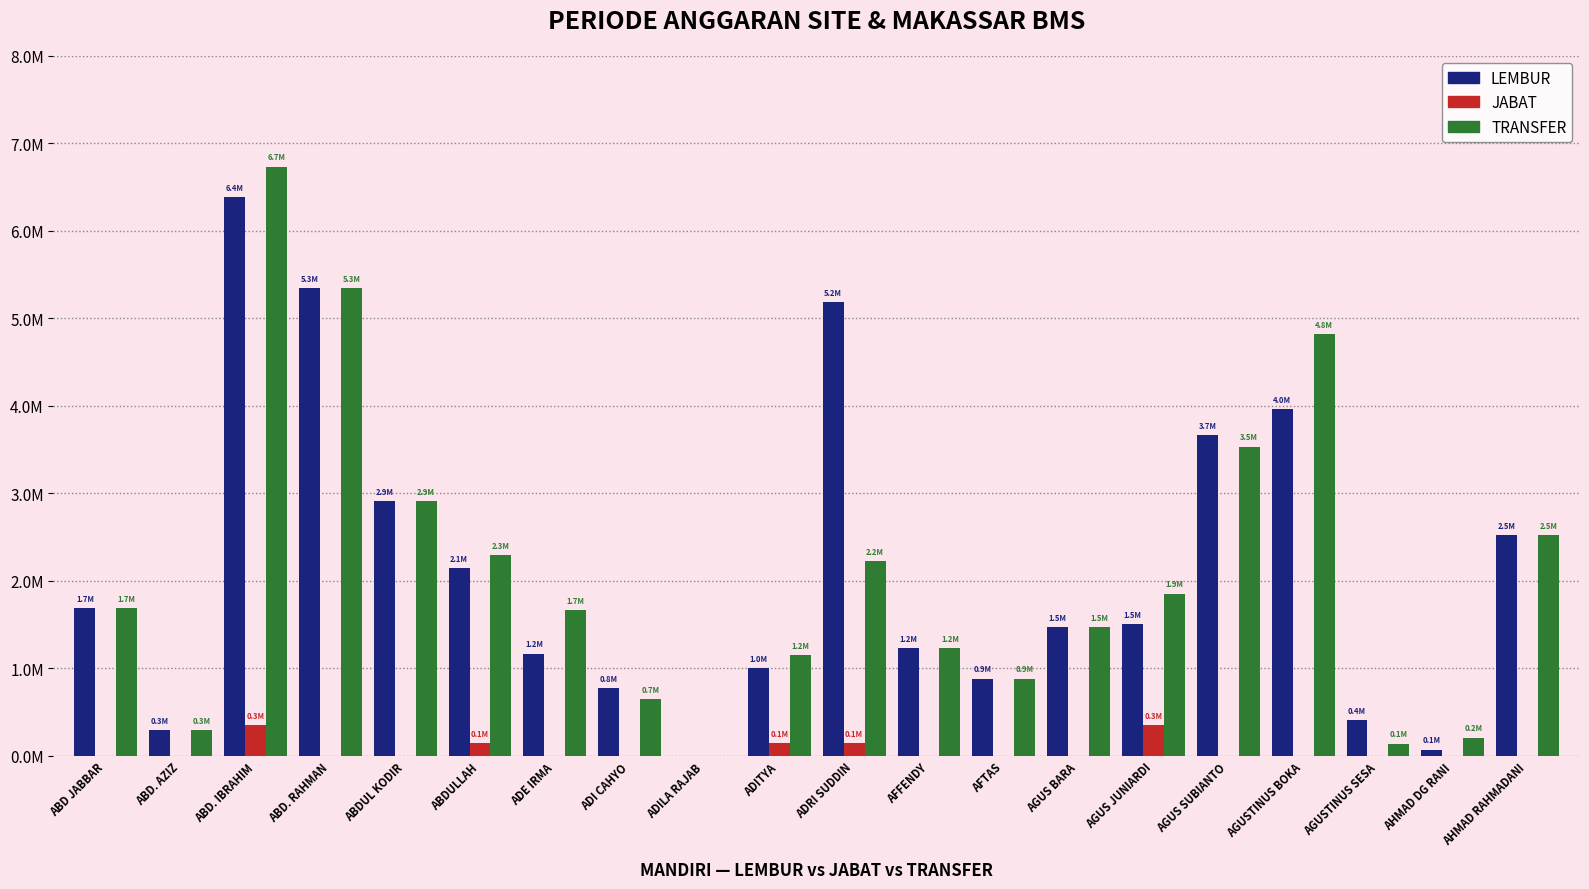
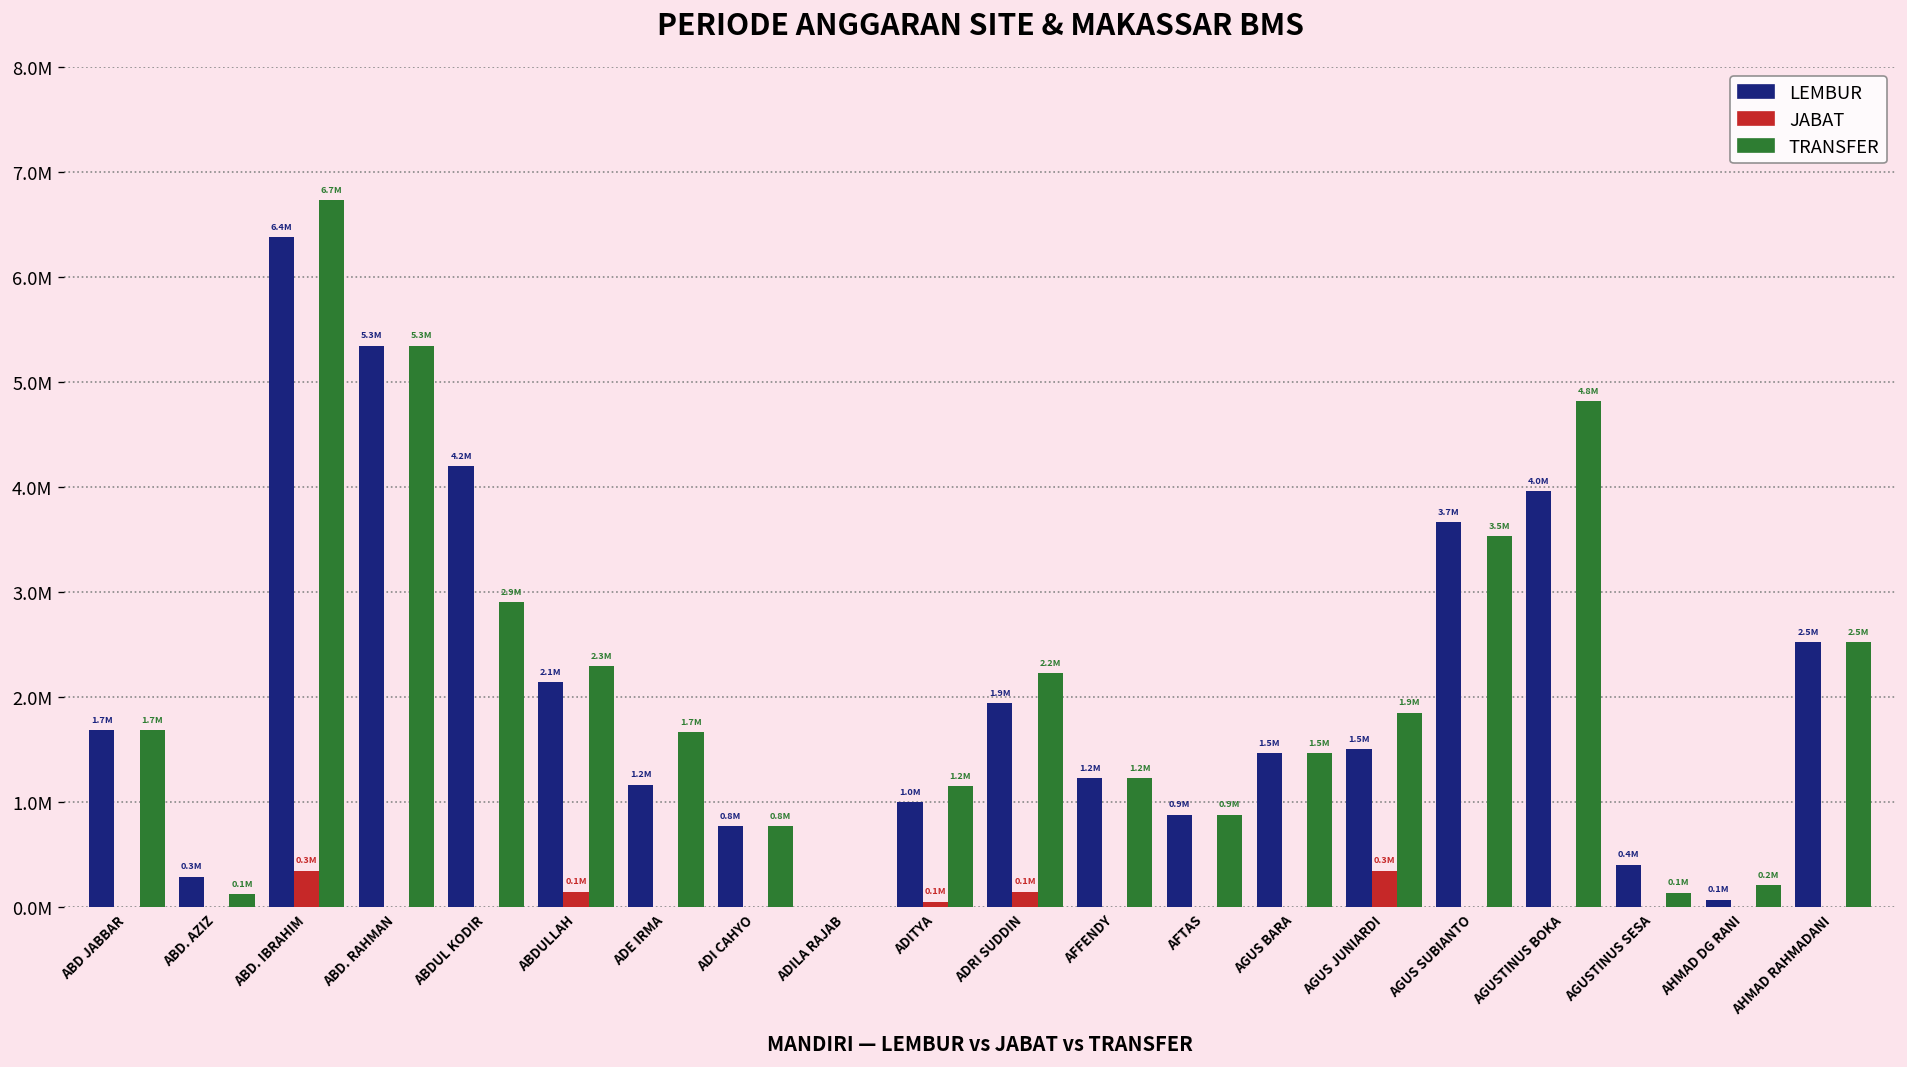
TRANSFER, ABD. AZIZ: 0.3M -> 0.1M
LEMBUR, ABDUL KODIR: 2.9M -> 4.2M
TRANSFER, ADI CAHYO: 0.7M -> 0.8M
JABAT, ADITYA: 200000 -> 100000
LEMBUR, ADRI SUDDIN: 5.2M -> 1.9M
